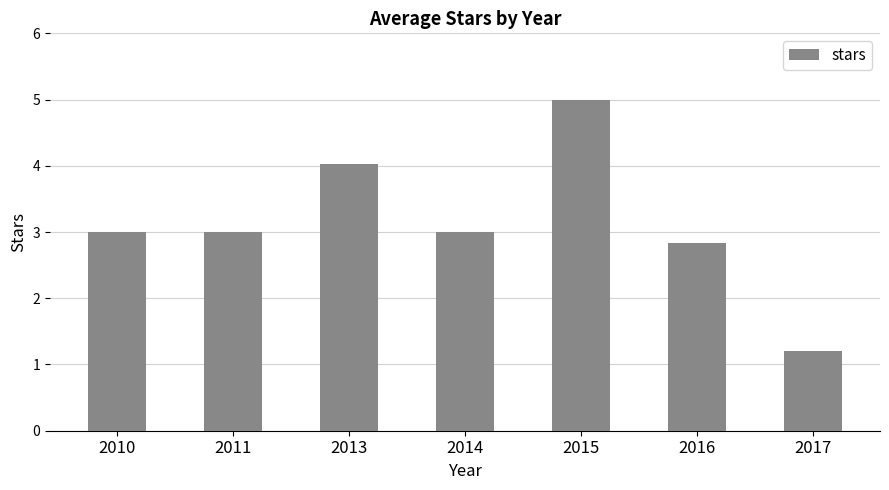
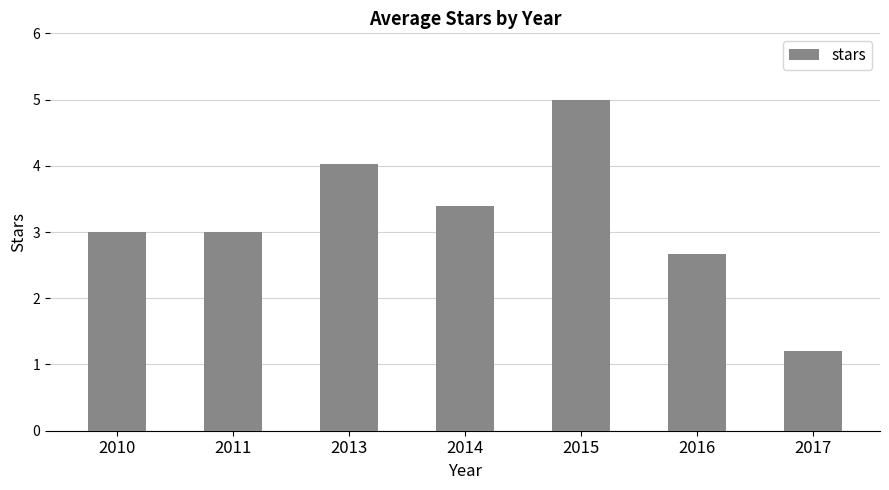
2014: 3.0 -> 3.4
2016: 2.8 -> 2.7
